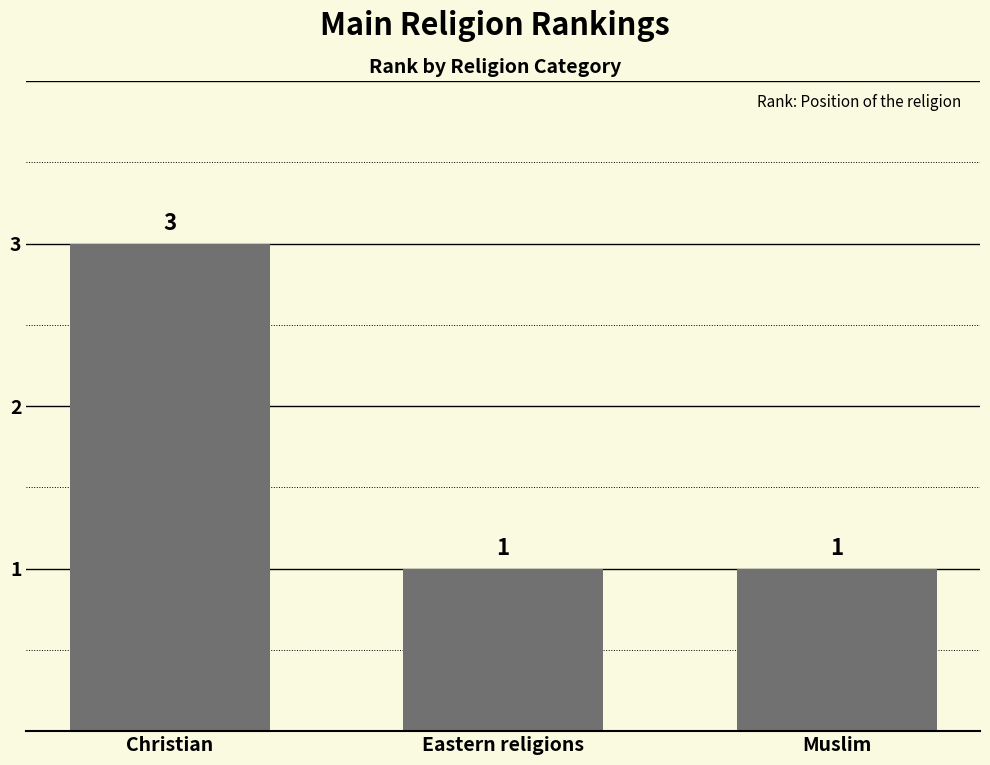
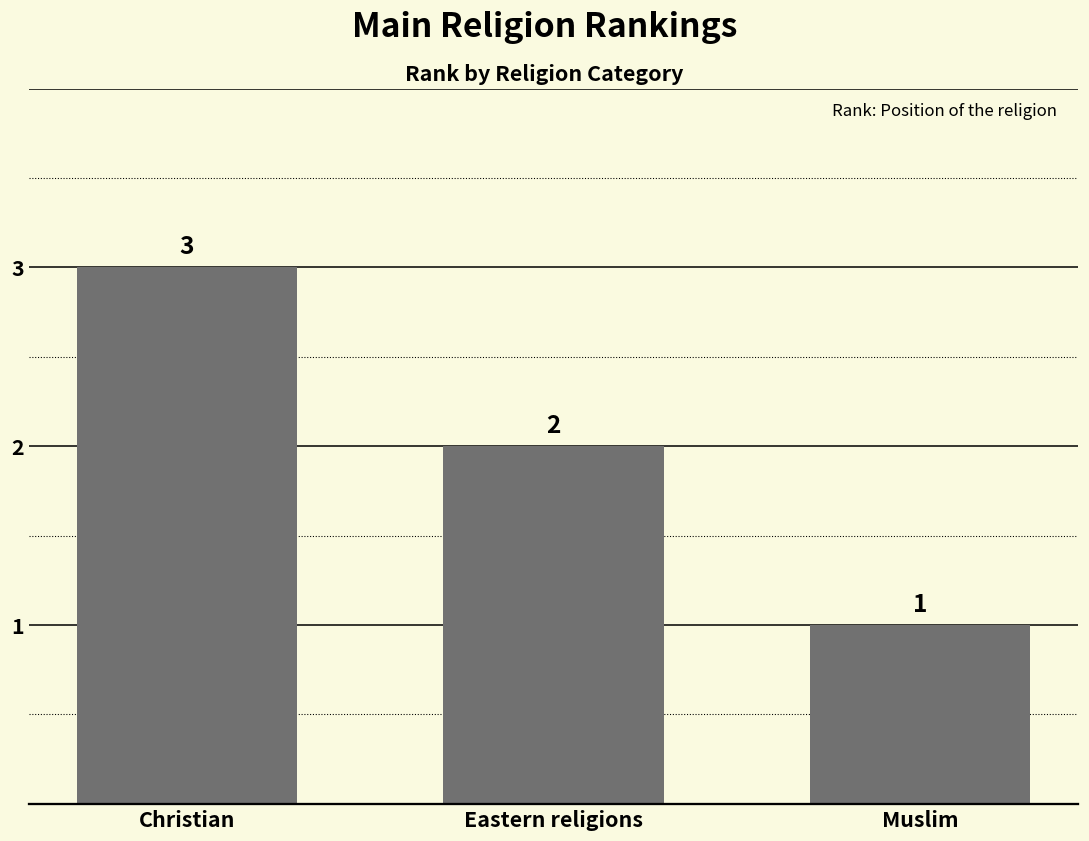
Eastern religions: 1 -> 2
